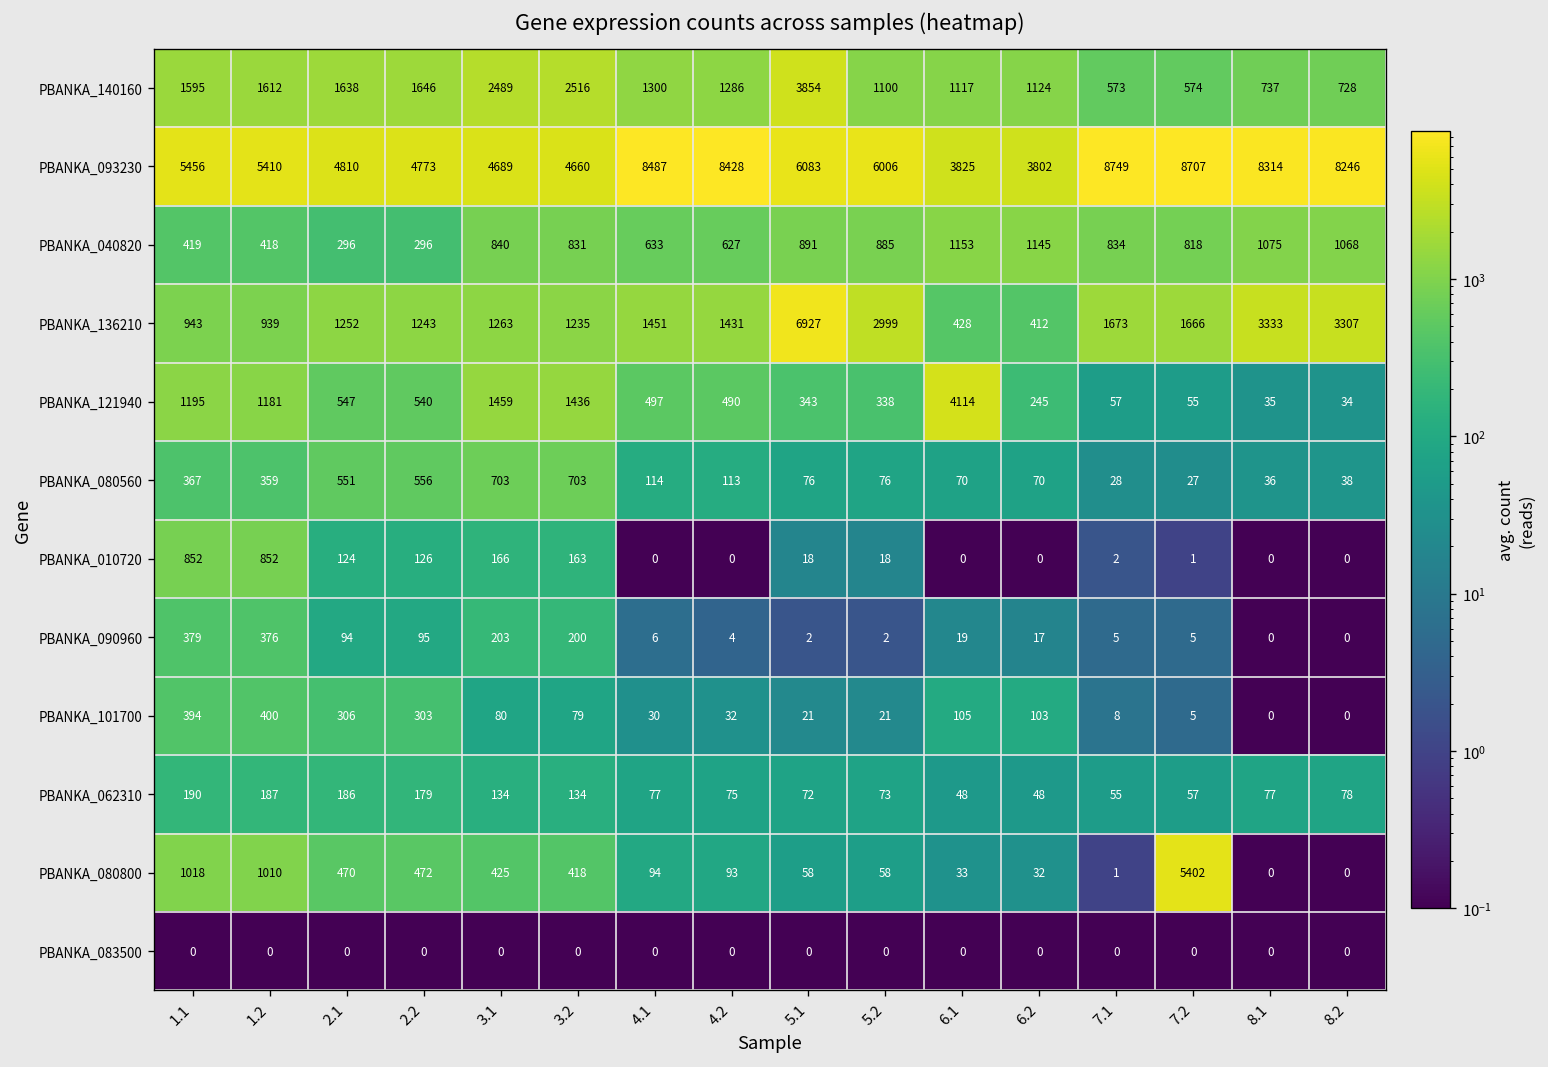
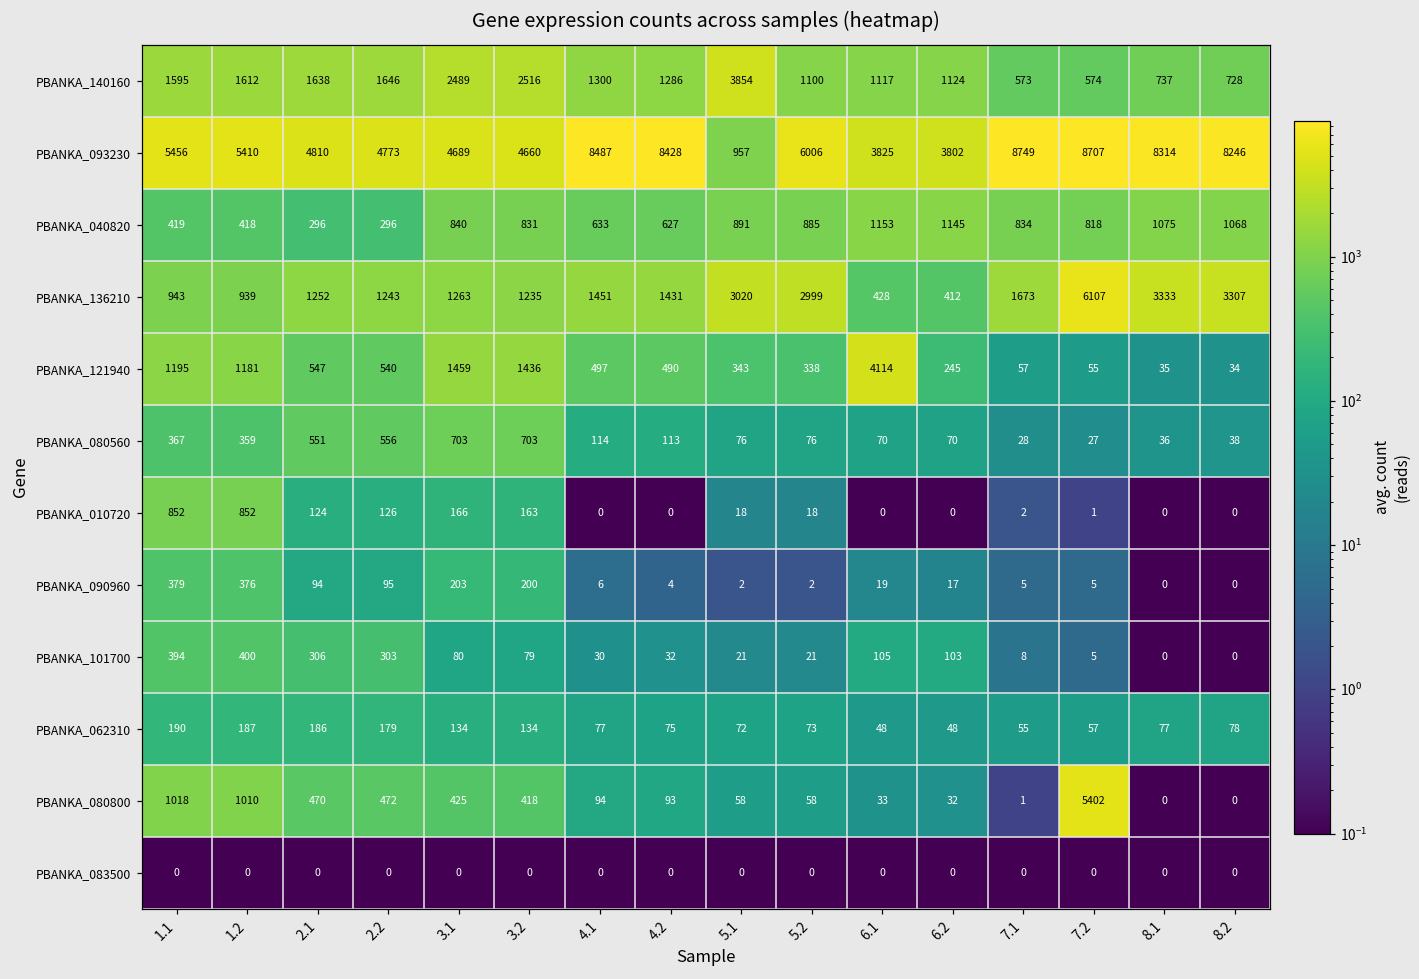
PBANKA_093230, 5.1: 6083 -> 957
PBANKA_136210, 5.1: 6927 -> 3020
PBANKA_136210, 7.2: 1666 -> 6107
